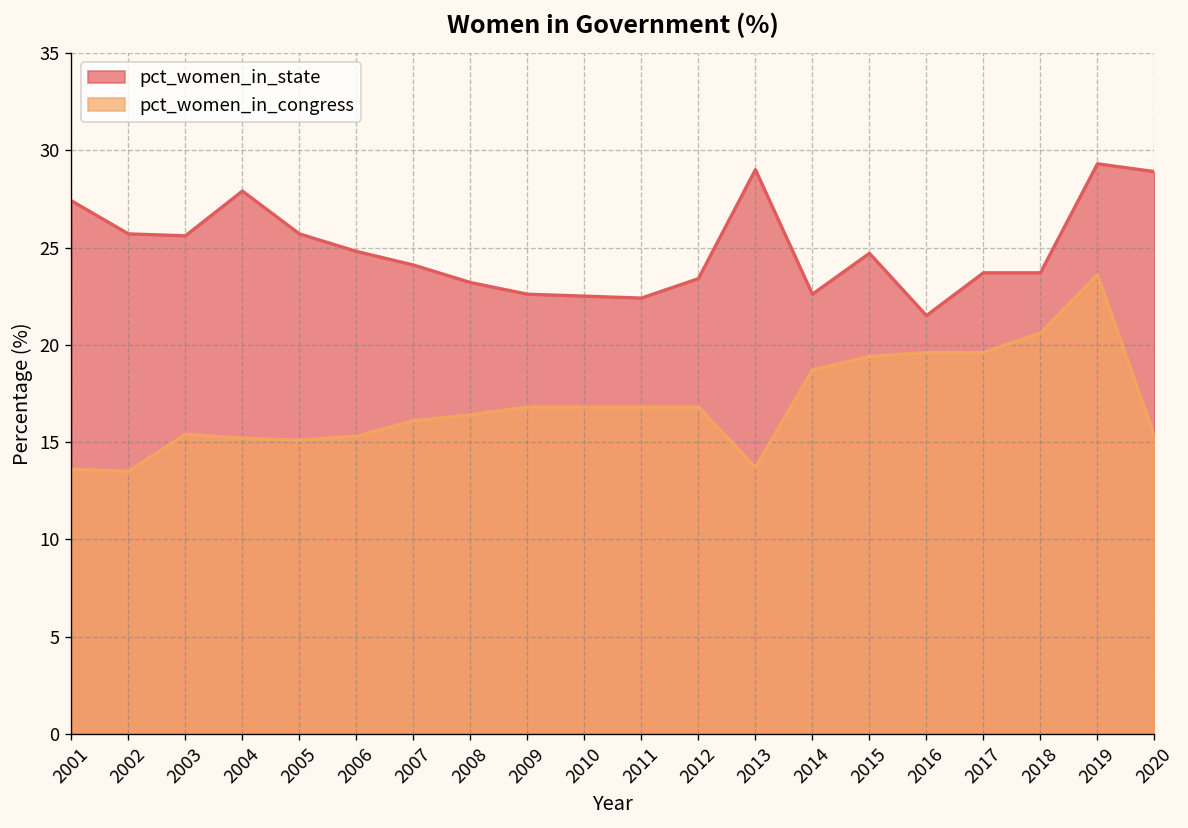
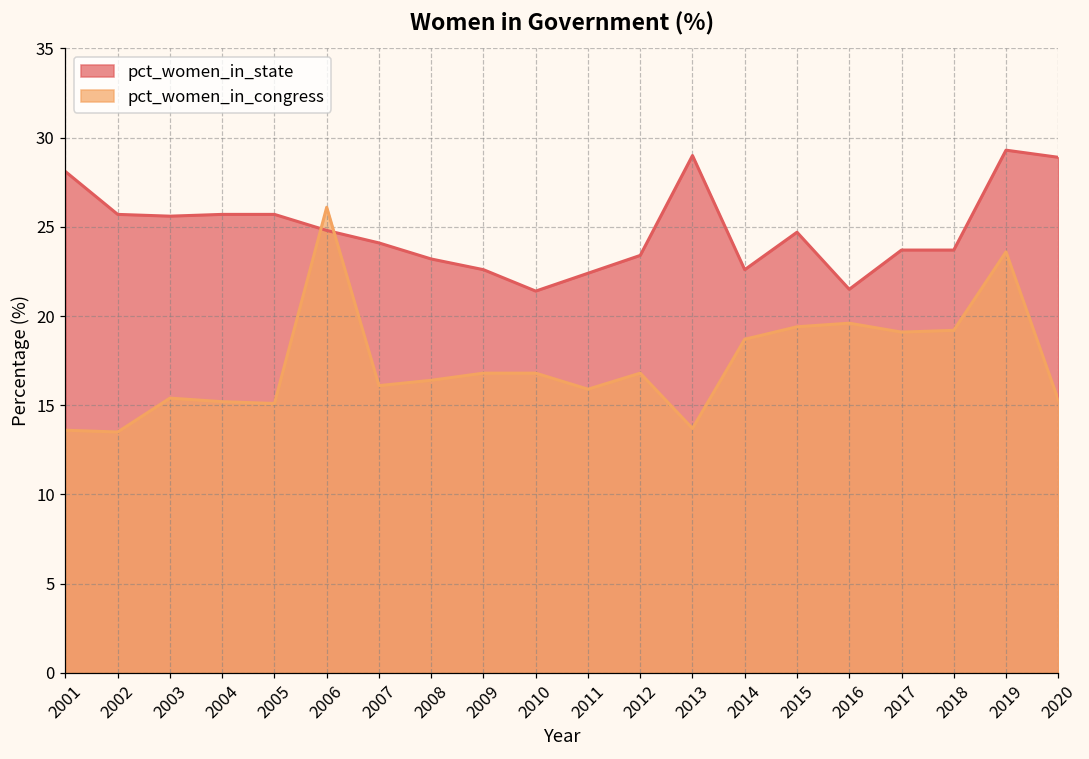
pct_women_in_state, 2001: 27.4 -> 28.1
pct_women_in_state, 2004: 27.9 -> 25.7
pct_women_in_congress, 2006: 15.3 -> 26.1
pct_women_in_state, 2010: 22.5 -> 21.4
pct_women_in_congress, 2011: 16.8 -> 15.9
pct_women_in_congress, 2017: 19.6 -> 19.1
pct_women_in_congress, 2018: 20.6 -> 19.2
